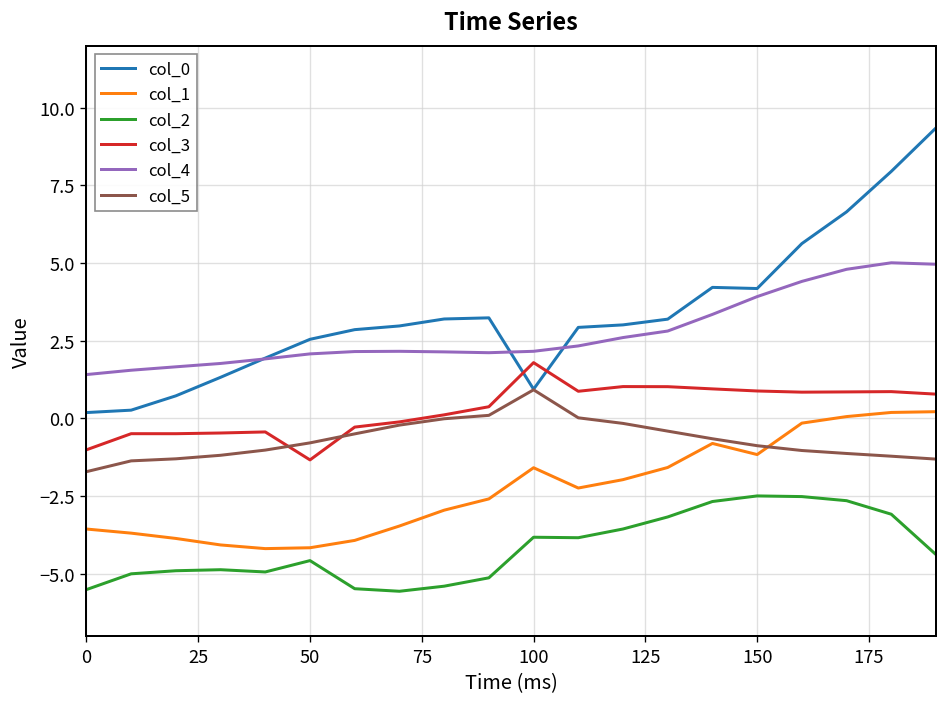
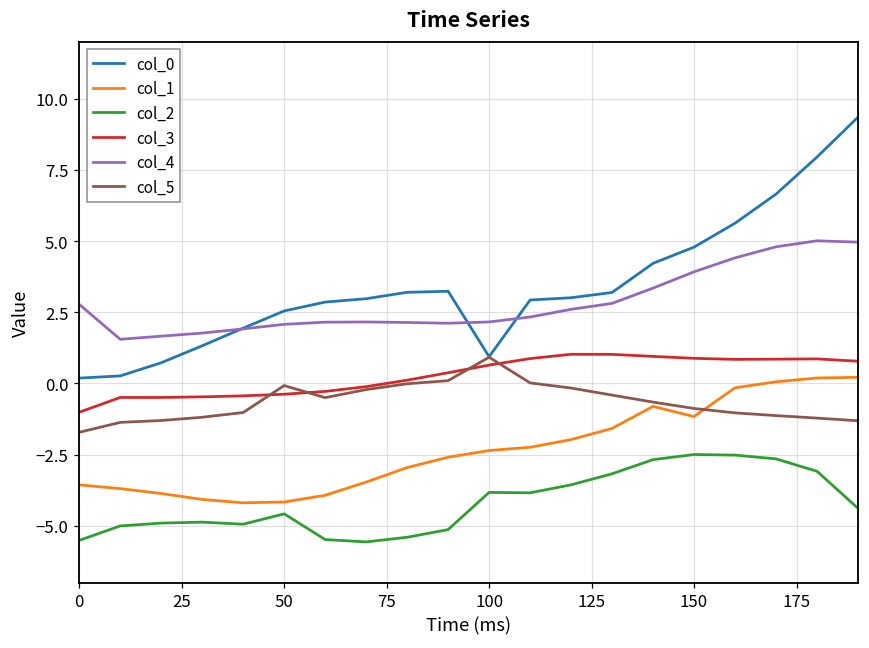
col_4, 0: 1.4 -> 2.8
col_3, 50: -1.3 -> -0.4
col_5, 50: -0.8 -> -0.1
col_1, 100: -1.6 -> -2.4
col_3, 100: 1.8 -> 0.6
col_0, 150: 4.2 -> 4.8
